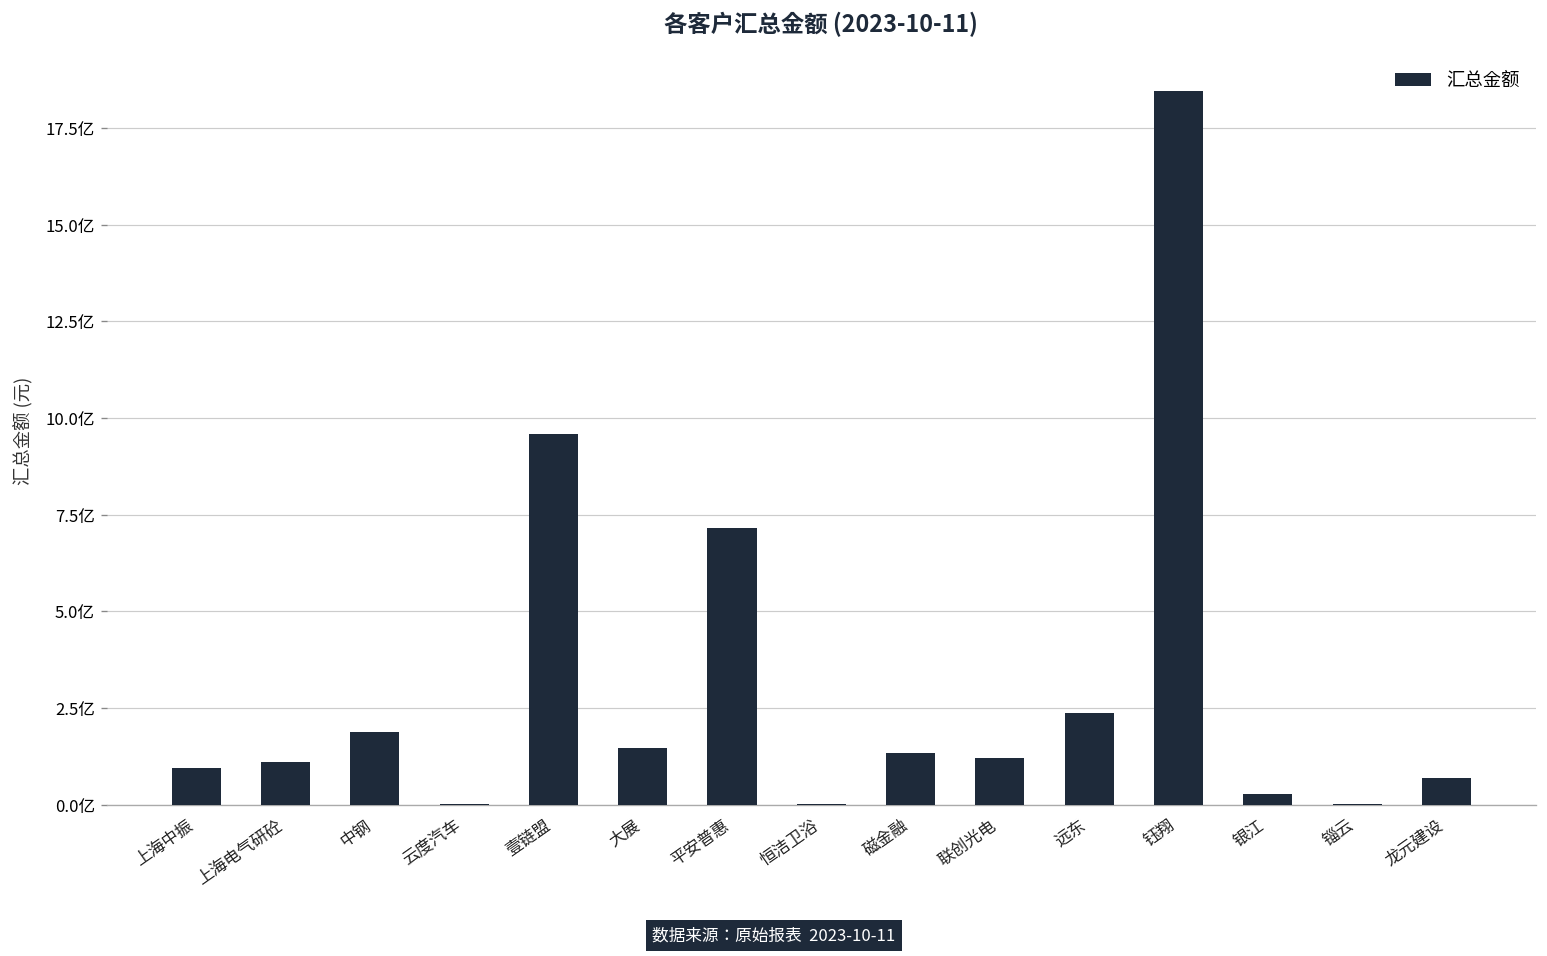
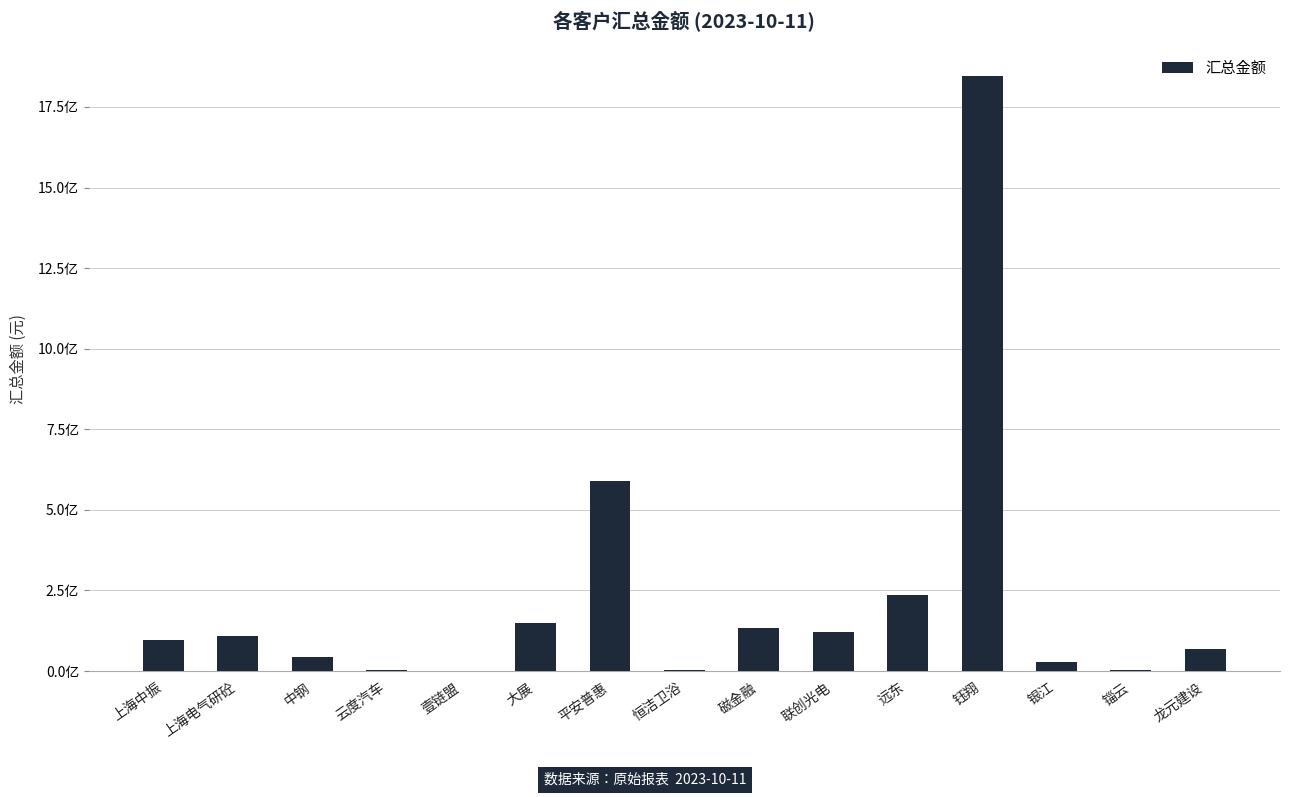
中钢: 1.9亿 -> 0.4亿
壹链盟: 9.6亿 -> 0.0亿
平安普惠: 7.1亿 -> 5.9亿
